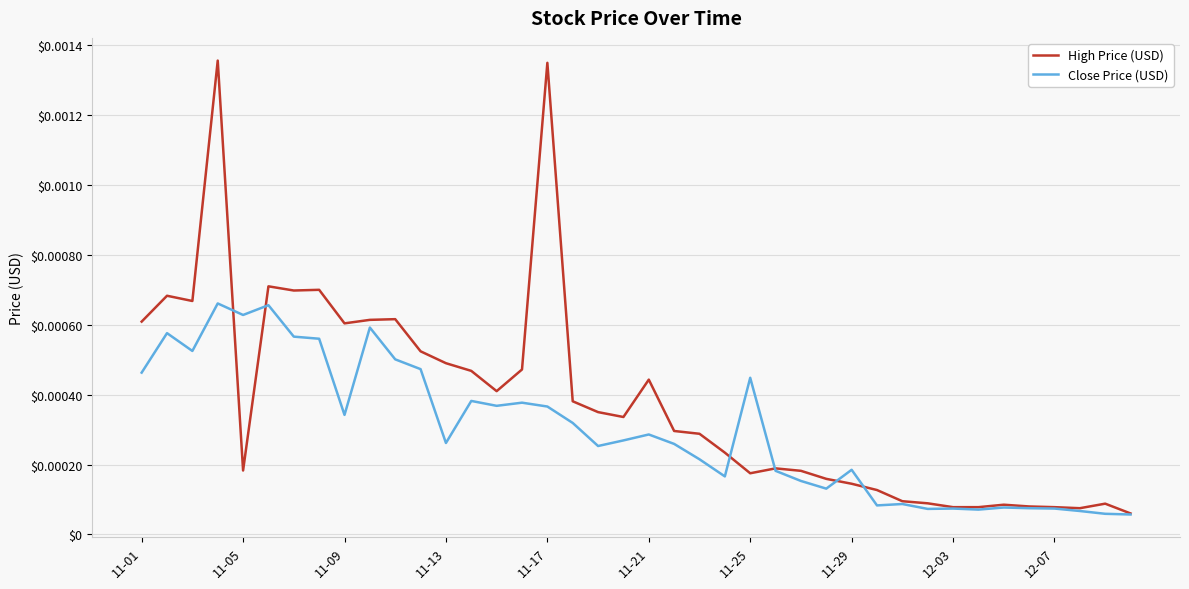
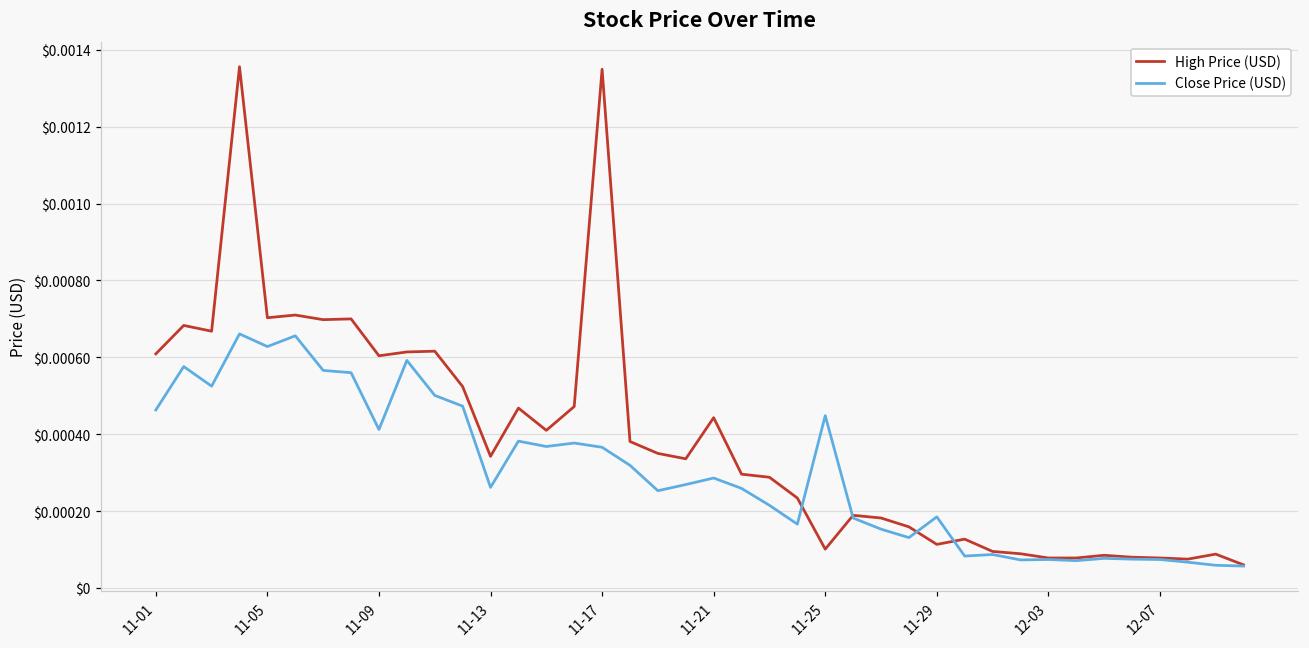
High Price (USD), 11-05: $0.00018 -> $0.00070
Close Price (USD), 11-09: $0.00034 -> $0.00041
High Price (USD), 11-13: $0.00049 -> $0.00034
High Price (USD), 11-25: $0.00017 -> $0.00010
High Price (USD), 11-29: $0.00014 -> $0.00011
